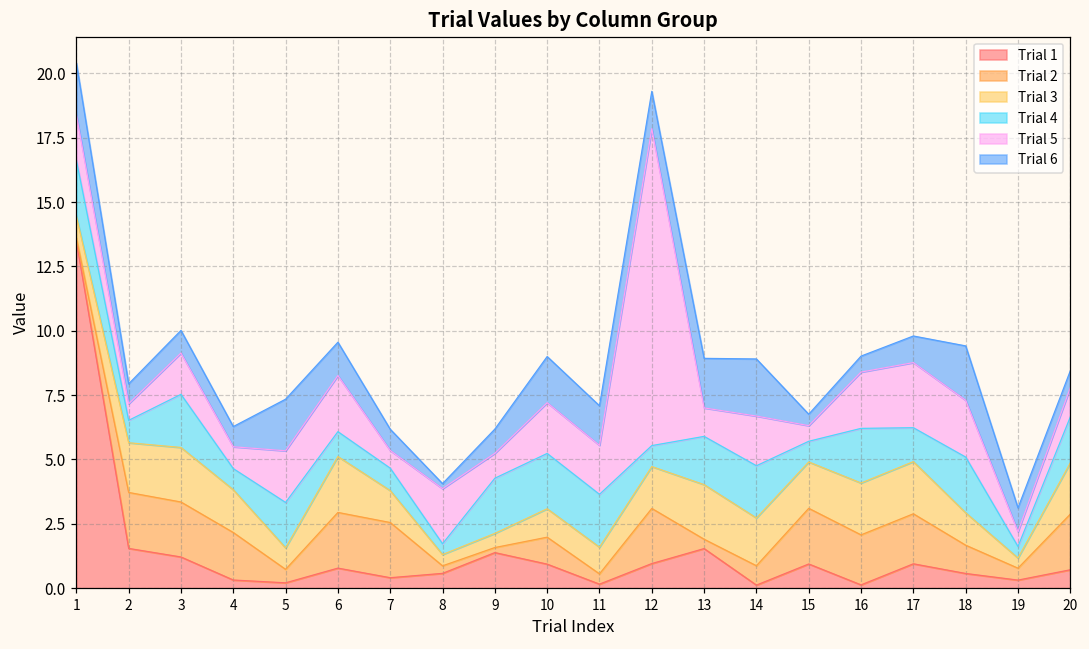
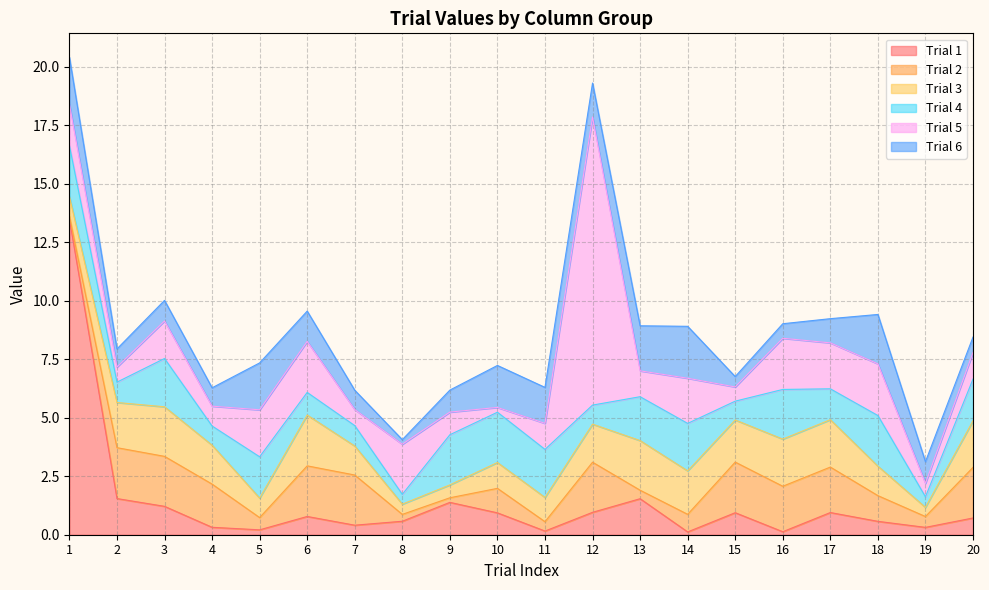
Trial 5, 10: 2.0 -> 0.2
Trial 5, 11: 1.9 -> 1.1
Trial 5, 17: 2.5 -> 2.0
